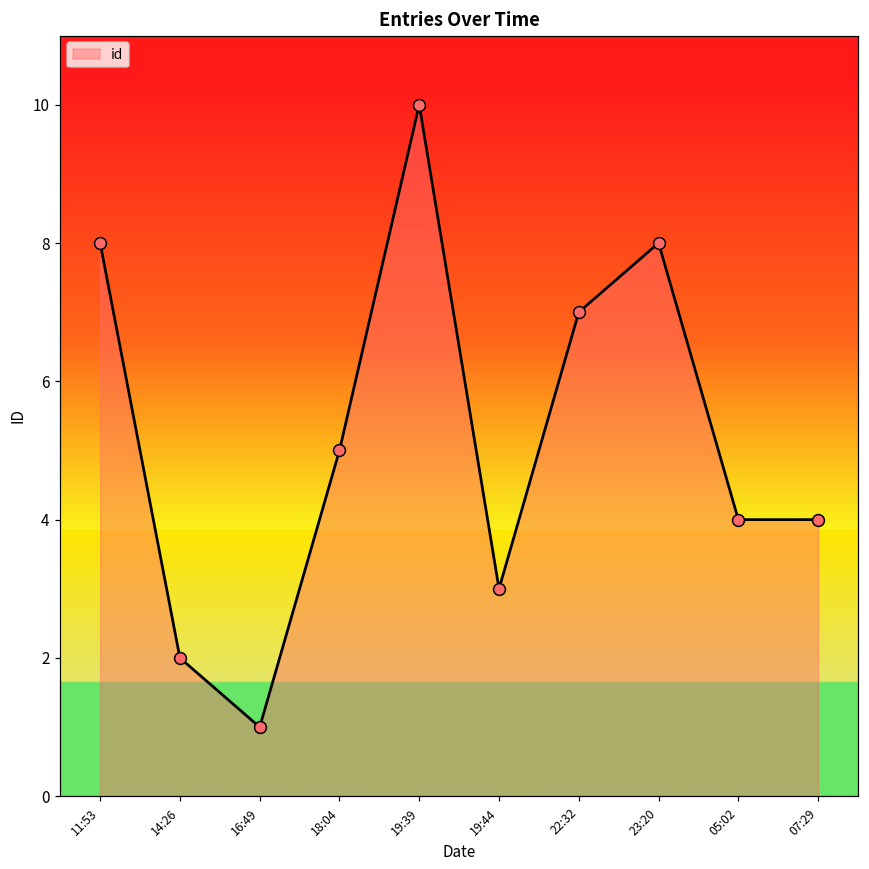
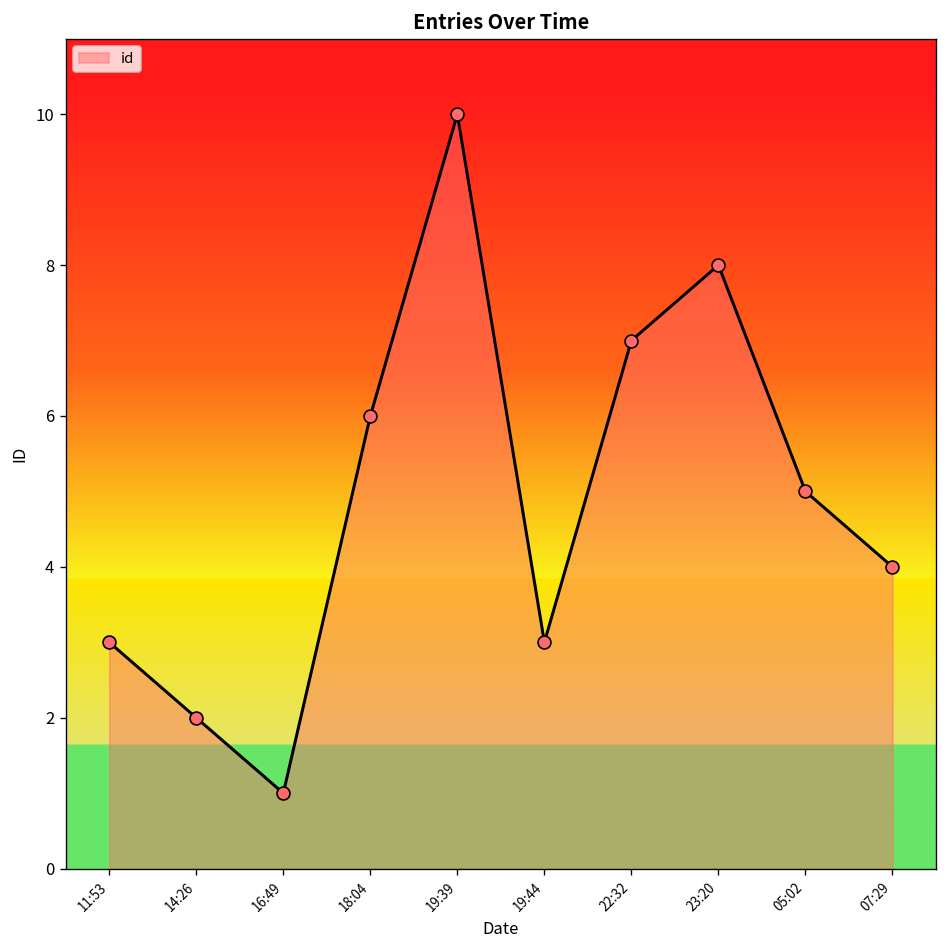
11:53: 8 -> 3
18:04: 5 -> 6
05:02: 4 -> 5
